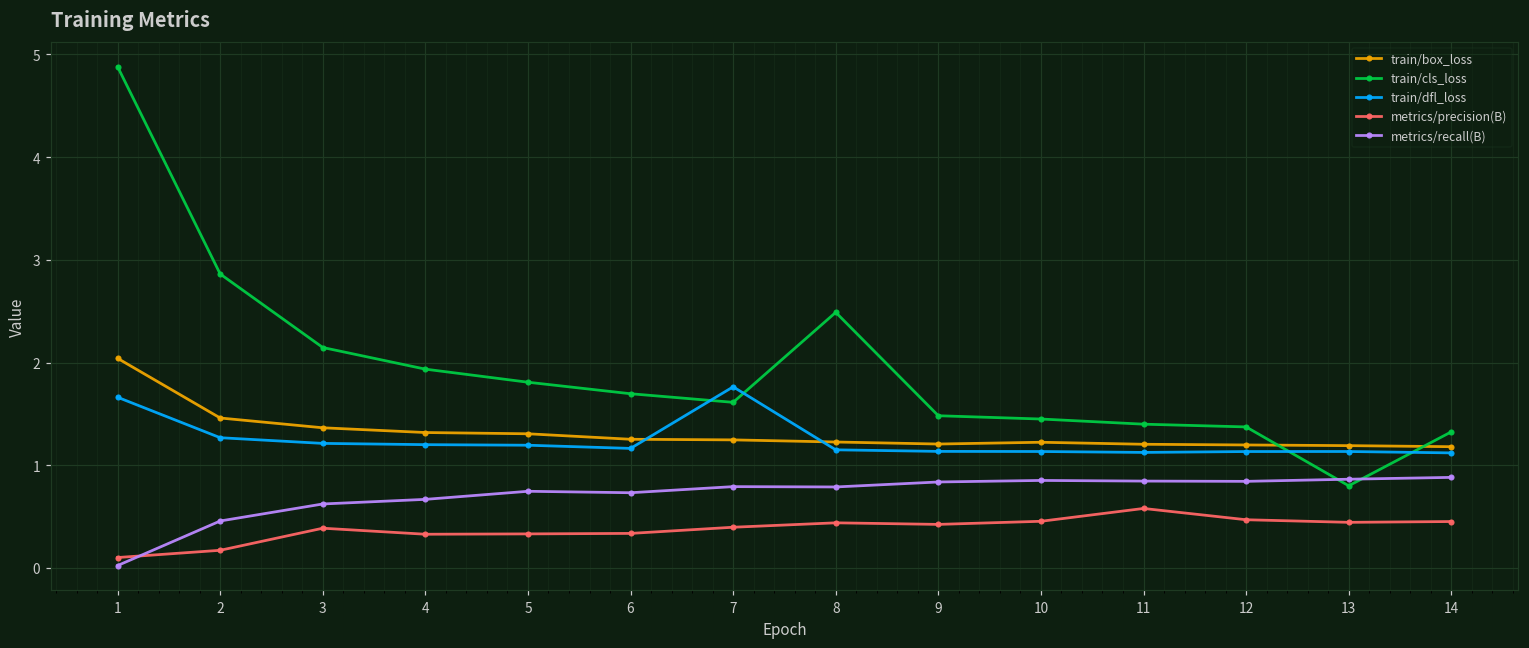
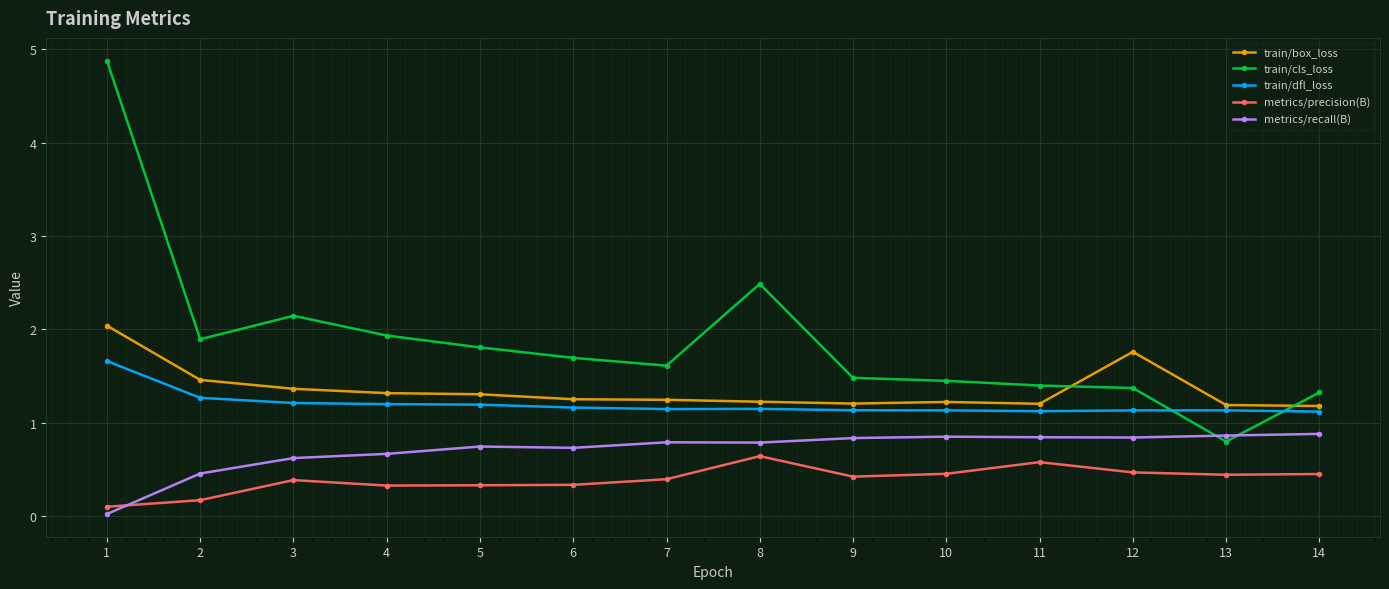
train/cls_loss, 2: 2.9 -> 1.9
train/dfl_loss, 7: 1.8 -> 1.1
metrics/precision(B), 8: 0.4 -> 0.6
train/box_loss, 12: 1.2 -> 1.8
